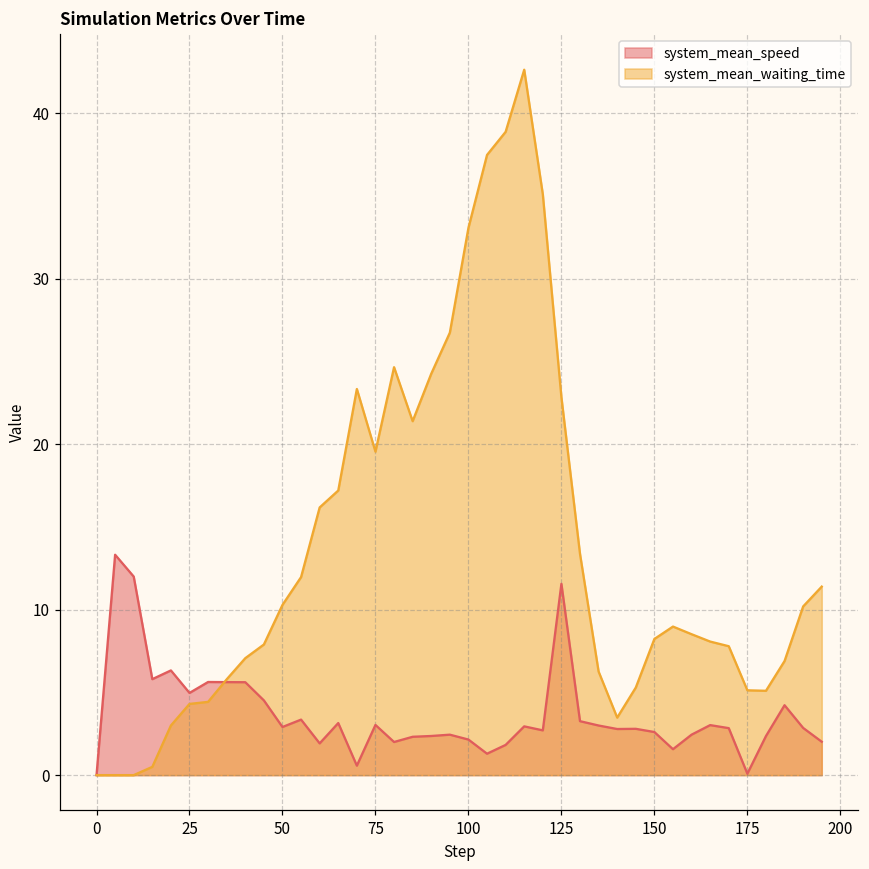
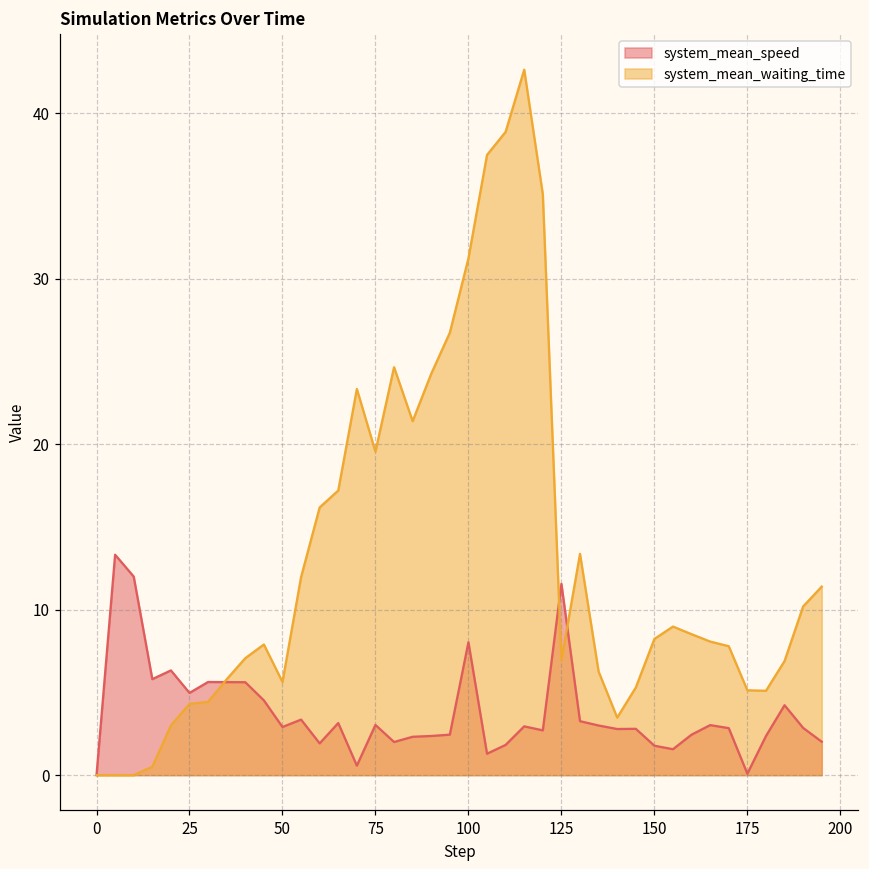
system_mean_waiting_time, 50: 10.3 -> 5.6
system_mean_speed, 100: 2.2 -> 8.0
system_mean_waiting_time, 100: 33.1 -> 31.2
system_mean_waiting_time, 125: 22.8 -> 6.9
system_mean_speed, 150: 2.6 -> 1.8
